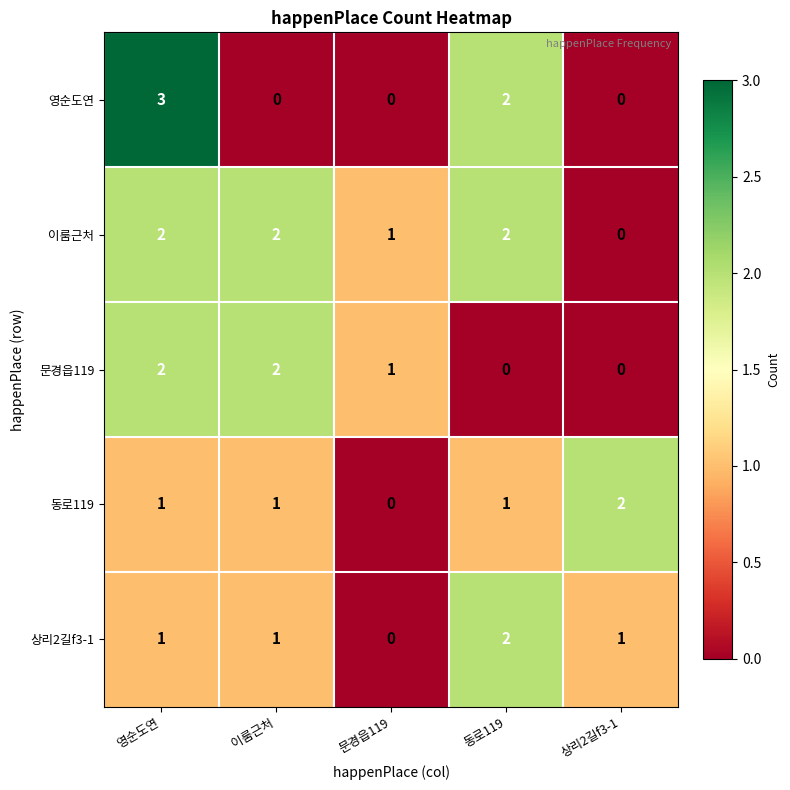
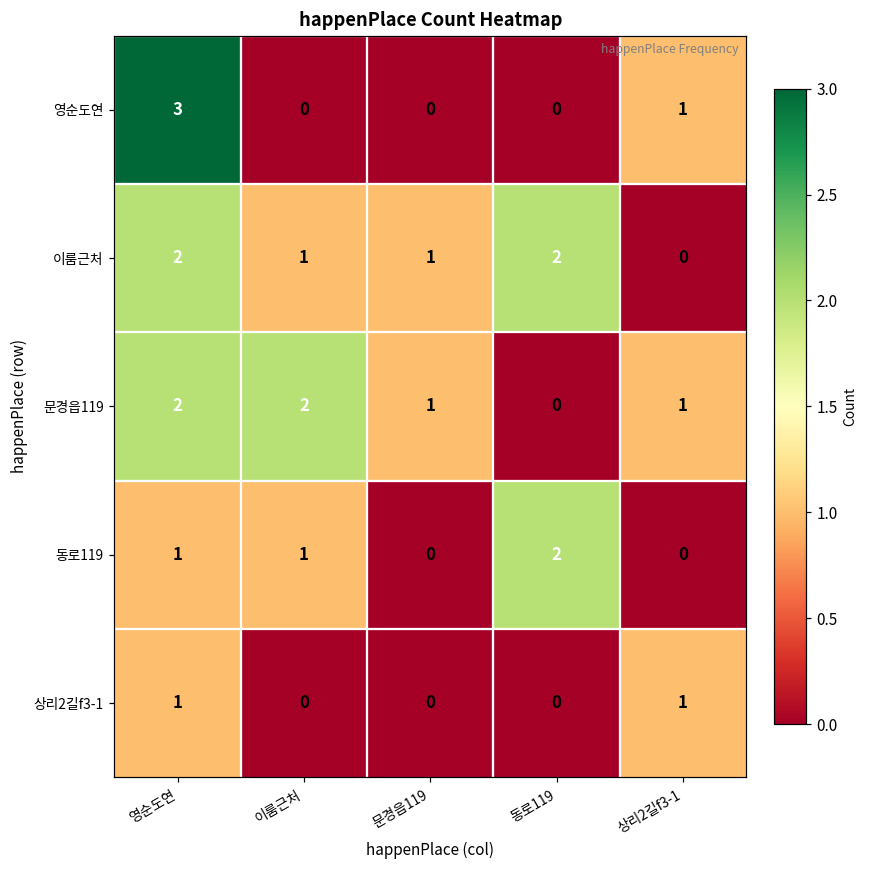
영순도연, 동로119: 2 -> 0
영순도연, 상리2길f3-1: 0 -> 1
이룸근처, 이룸근처: 2 -> 1
문경읍119, 상리2길f3-1: 0 -> 1
동로119, 동로119: 1 -> 2
동로119, 상리2길f3-1: 2 -> 0
상리2길f3-1, 이룸근처: 1 -> 0
상리2길f3-1, 동로119: 2 -> 0
